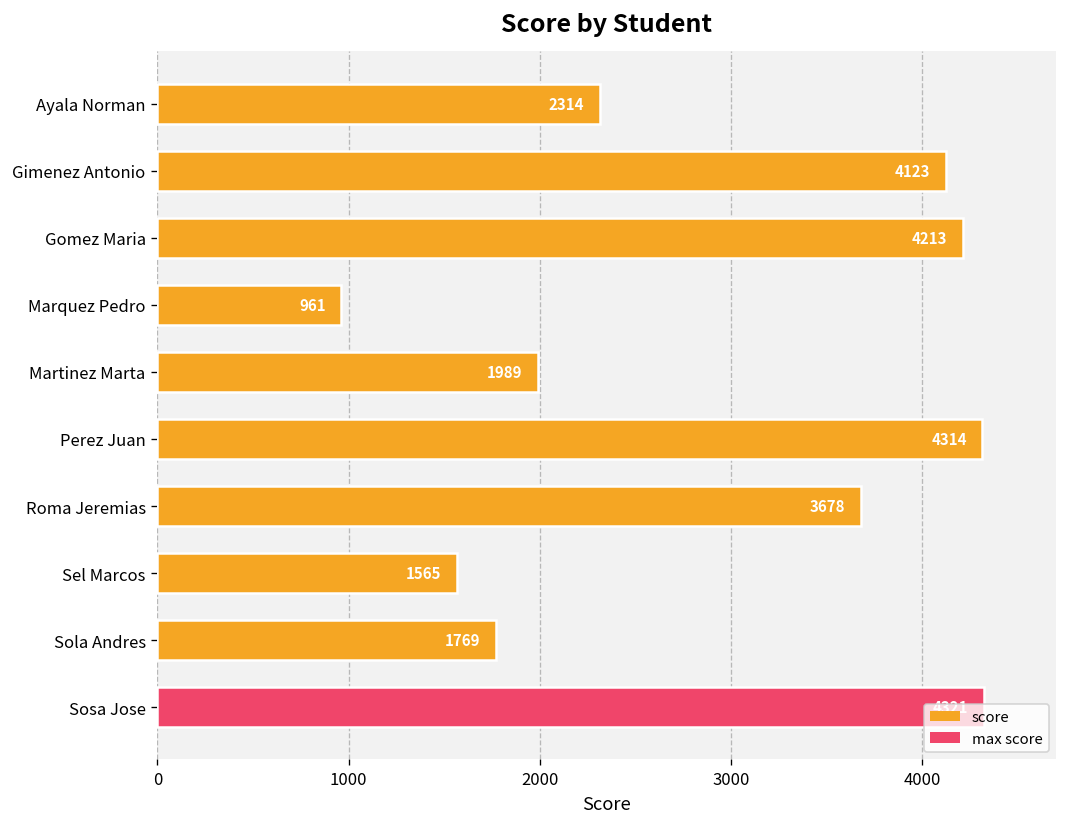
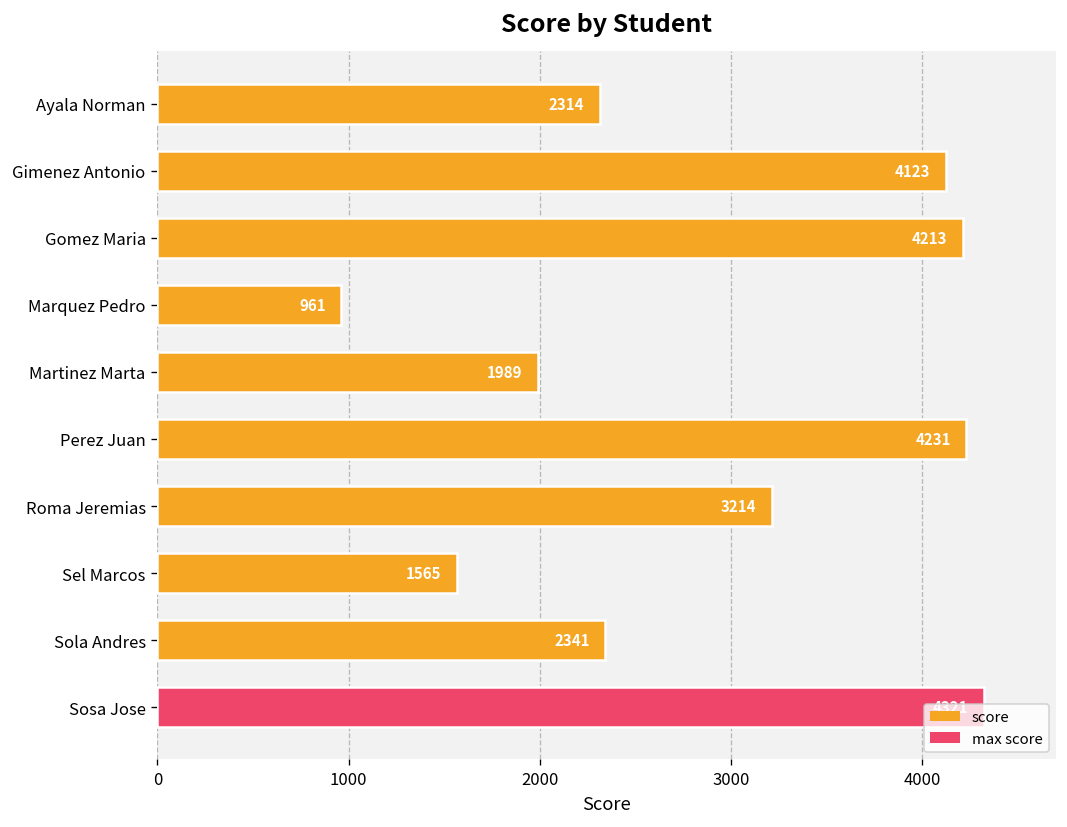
Perez Juan: 4314 -> 4231
Roma Jeremias: 3678 -> 3214
Sola Andres: 1769 -> 2341
